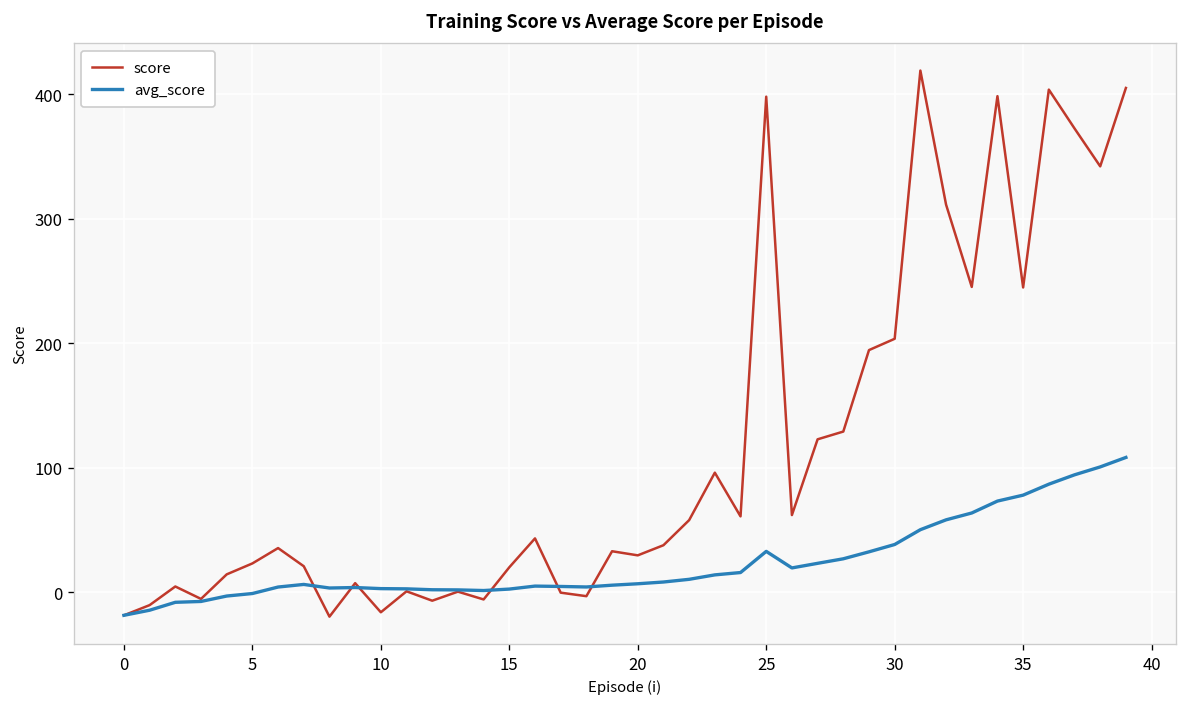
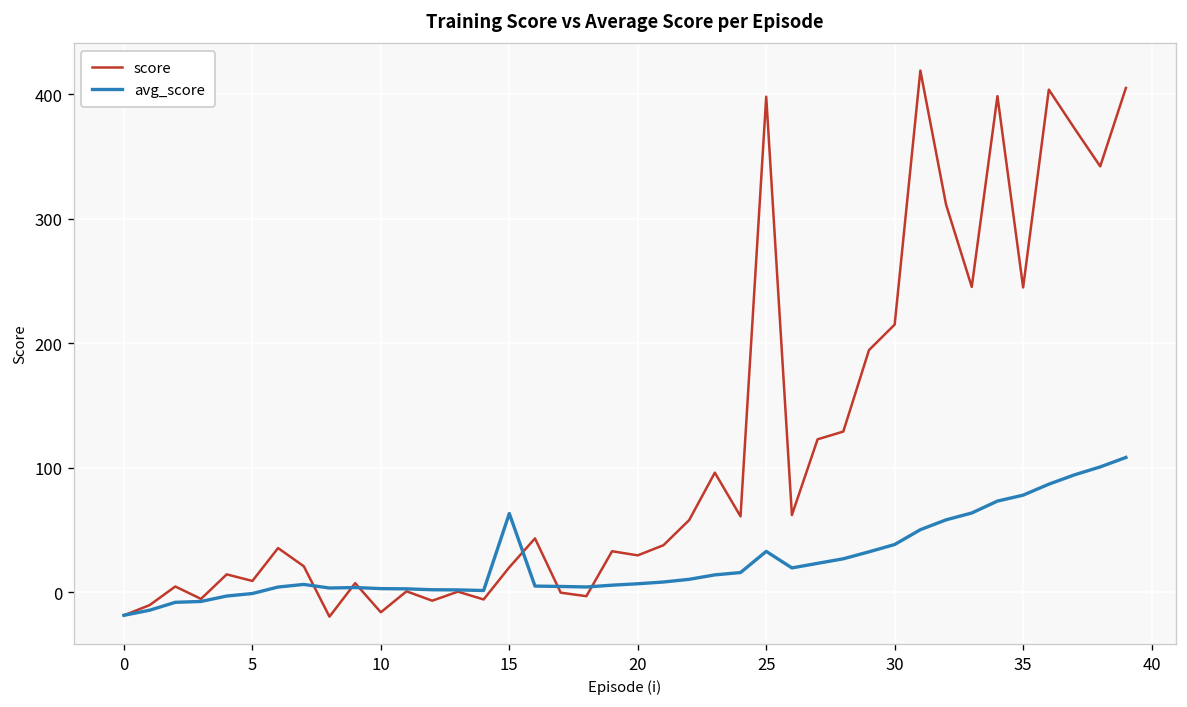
score, 5: 23 -> 9
avg_score, 15: 3 -> 63
score, 30: 204 -> 215
